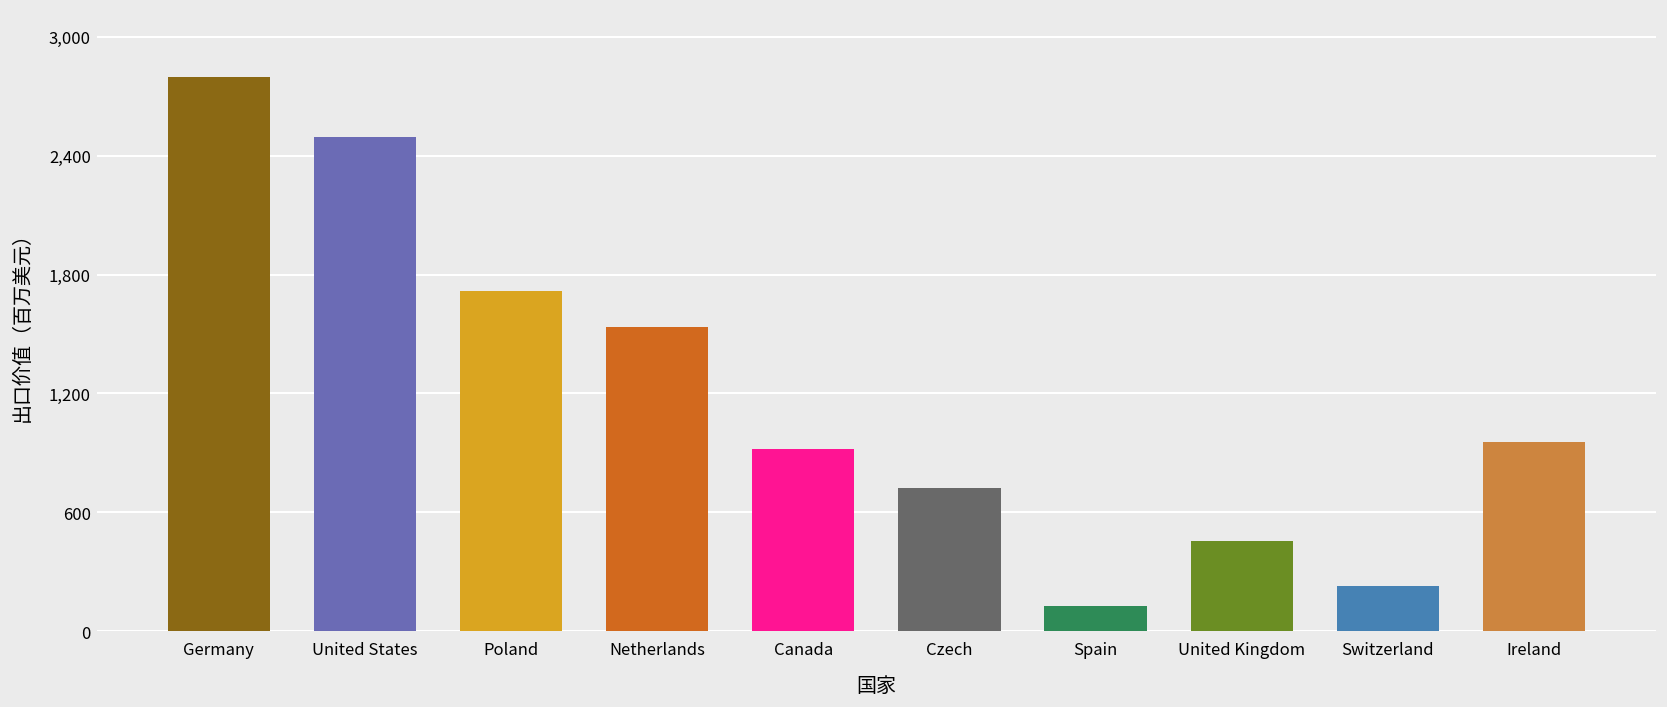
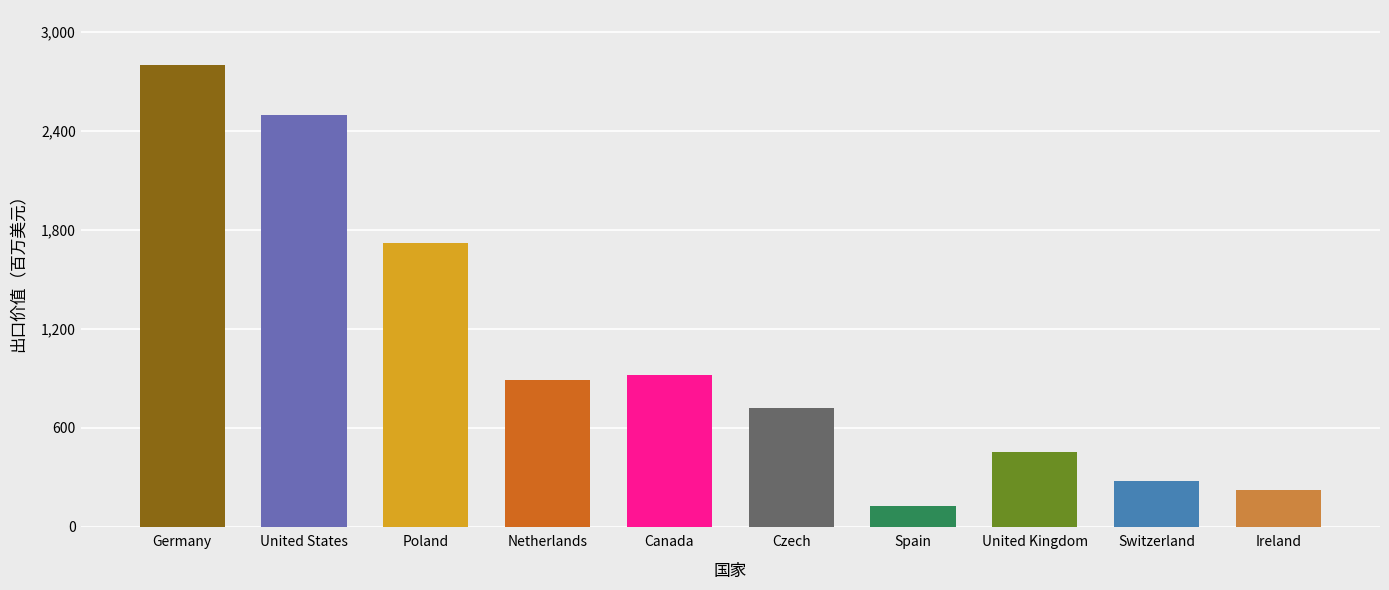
Netherlands: 1,540 -> 890
Switzerland: 230 -> 280
Ireland: 960 -> 220
